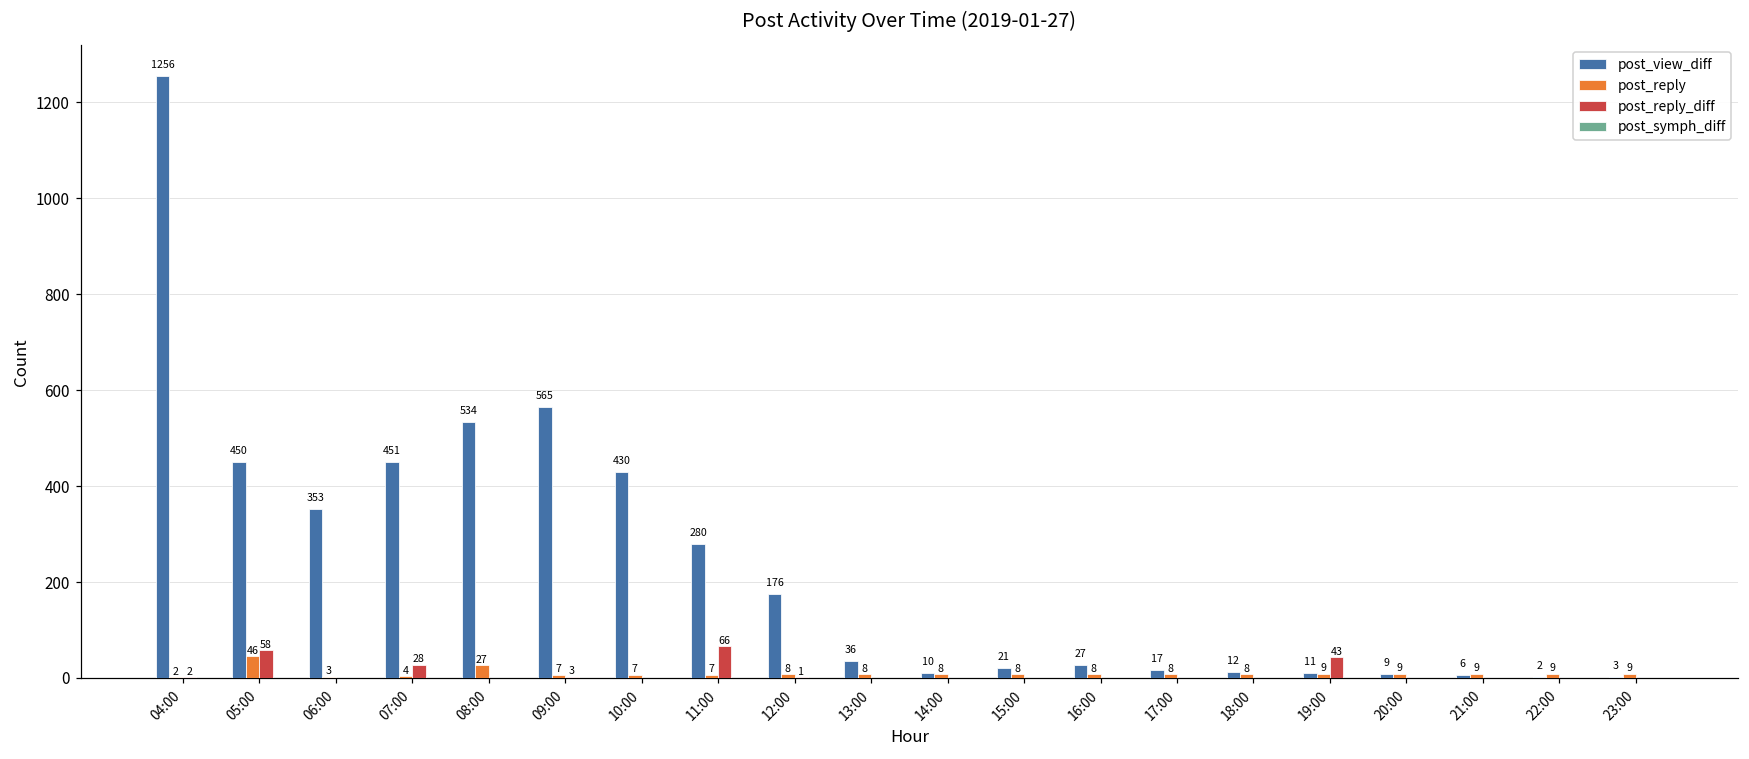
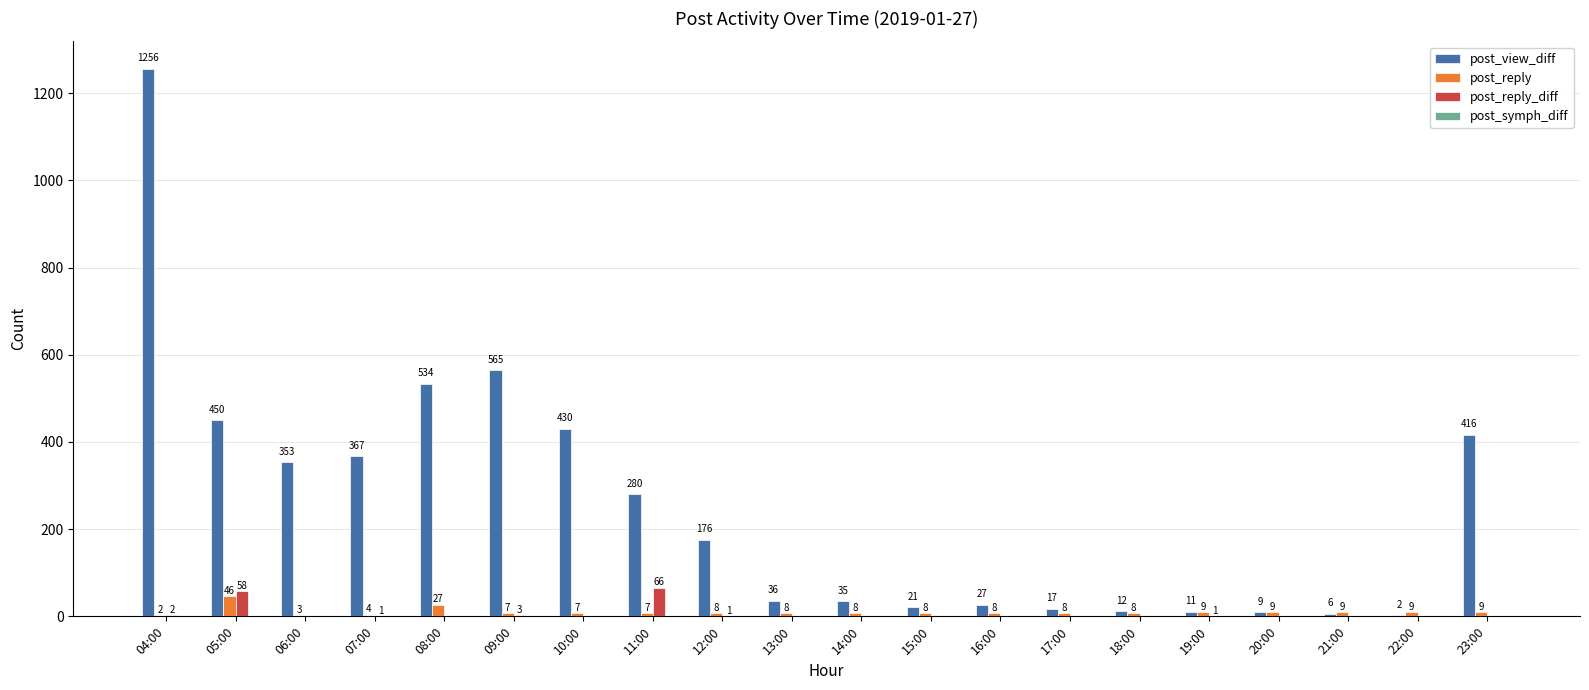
post_view_diff, 07:00: 451 -> 367
post_reply_diff, 07:00: 28 -> 1
post_view_diff, 14:00: 10 -> 35
post_reply_diff, 19:00: 43 -> 1
post_view_diff, 23:00: 3 -> 416
